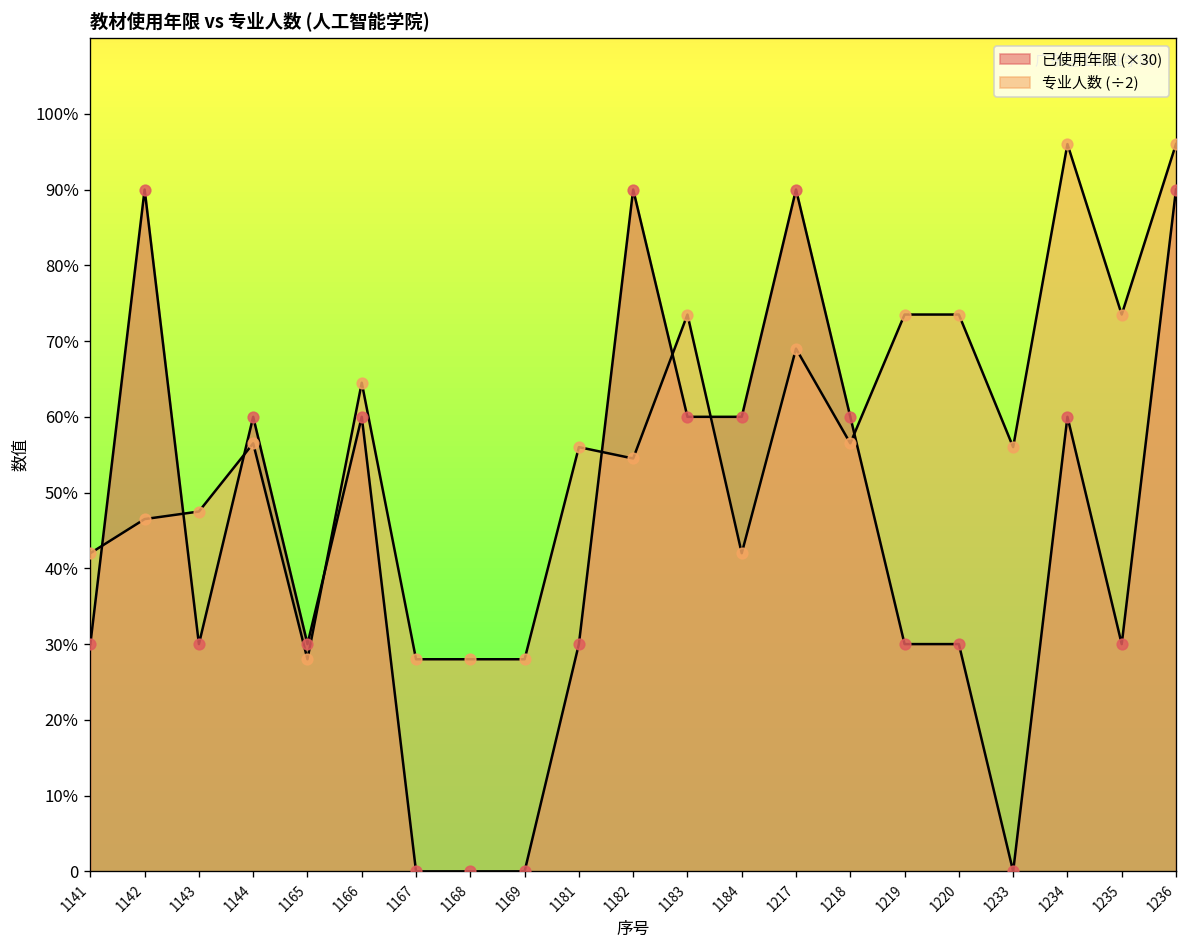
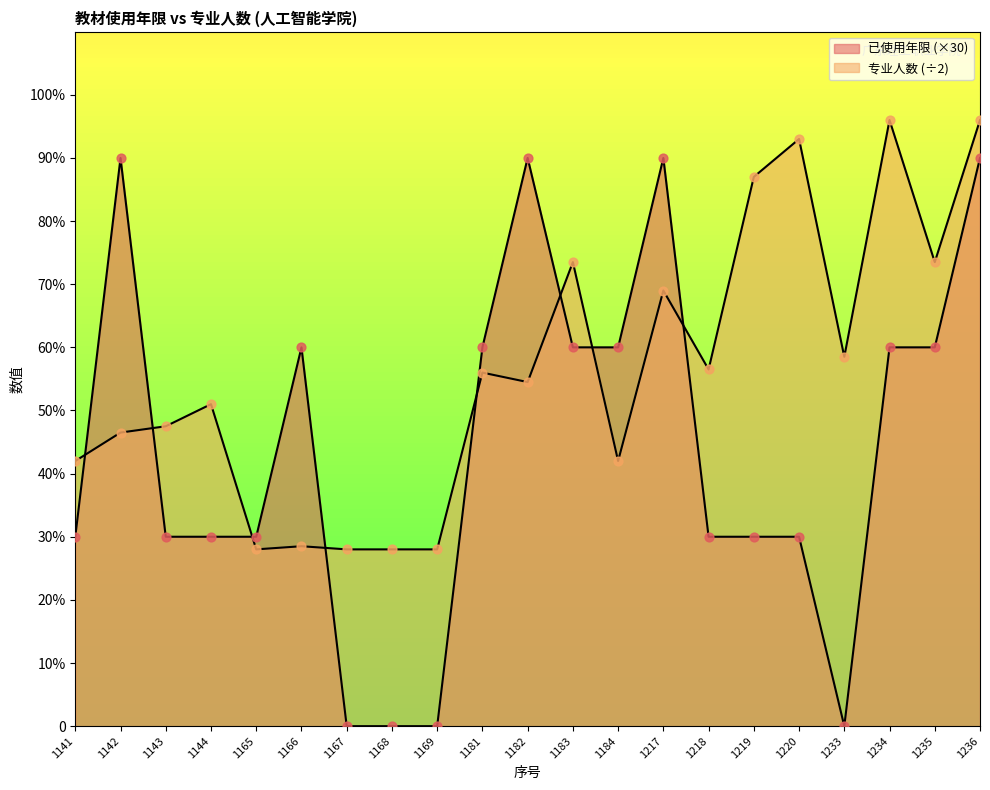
已使用年限 (×30), 1144: 60% -> 30%
专业人数 (÷2), 1144: 56% -> 51%
专业人数 (÷2), 1166: 65% -> 28%
已使用年限 (×30), 1181: 30% -> 60%
已使用年限 (×30), 1218: 60% -> 30%
专业人数 (÷2), 1219: 74% -> 87%
专业人数 (÷2), 1220: 74% -> 93%
专业人数 (÷2), 1233: 56% -> 59%
已使用年限 (×30), 1235: 30% -> 60%
